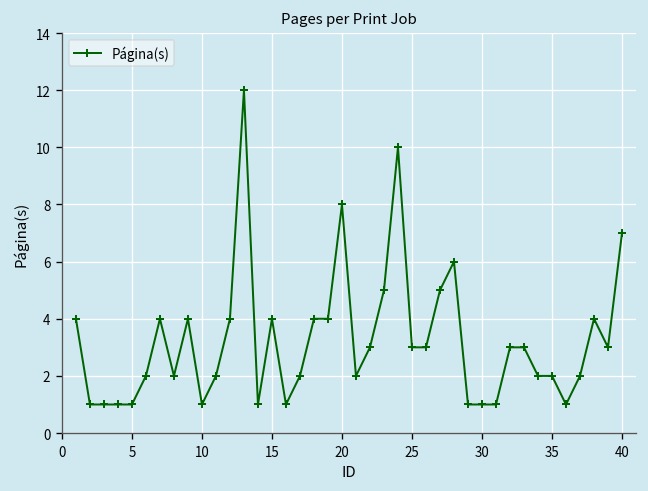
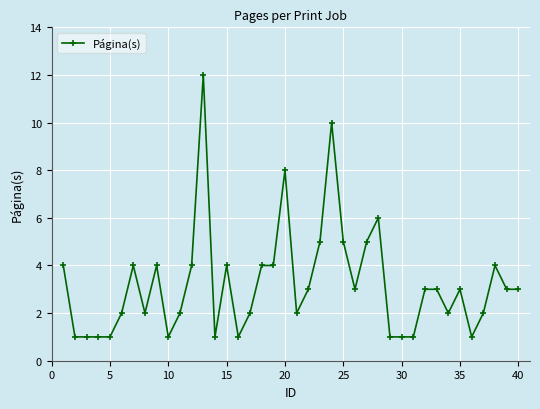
25: 3 -> 5
35: 2 -> 3
40: 7 -> 3
